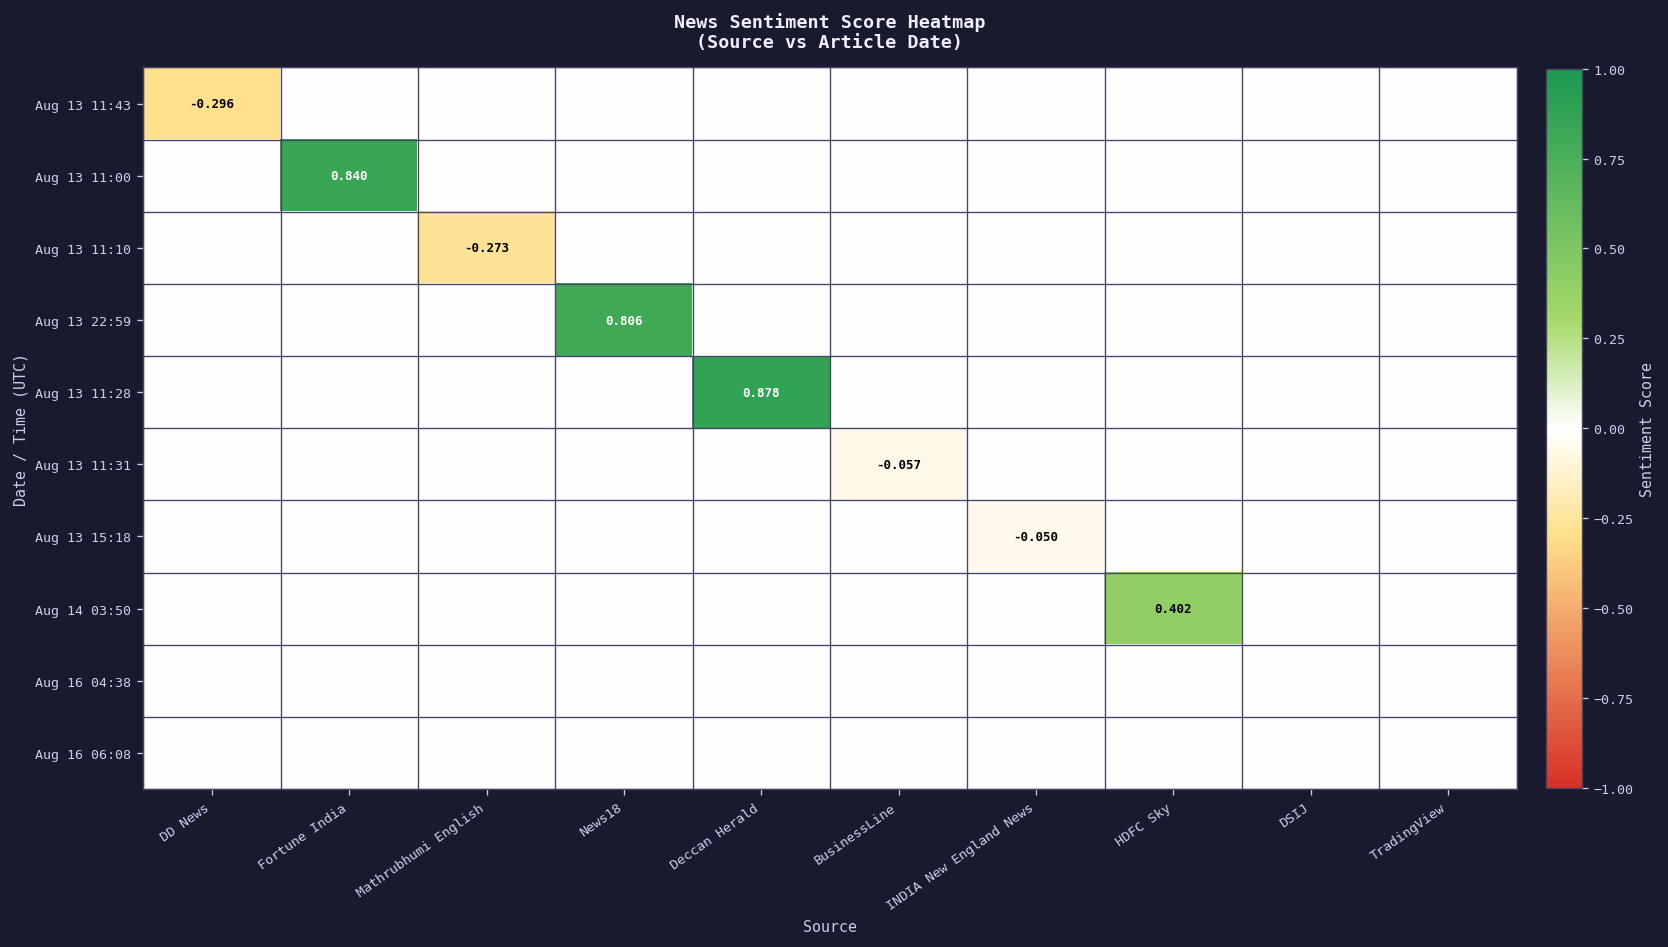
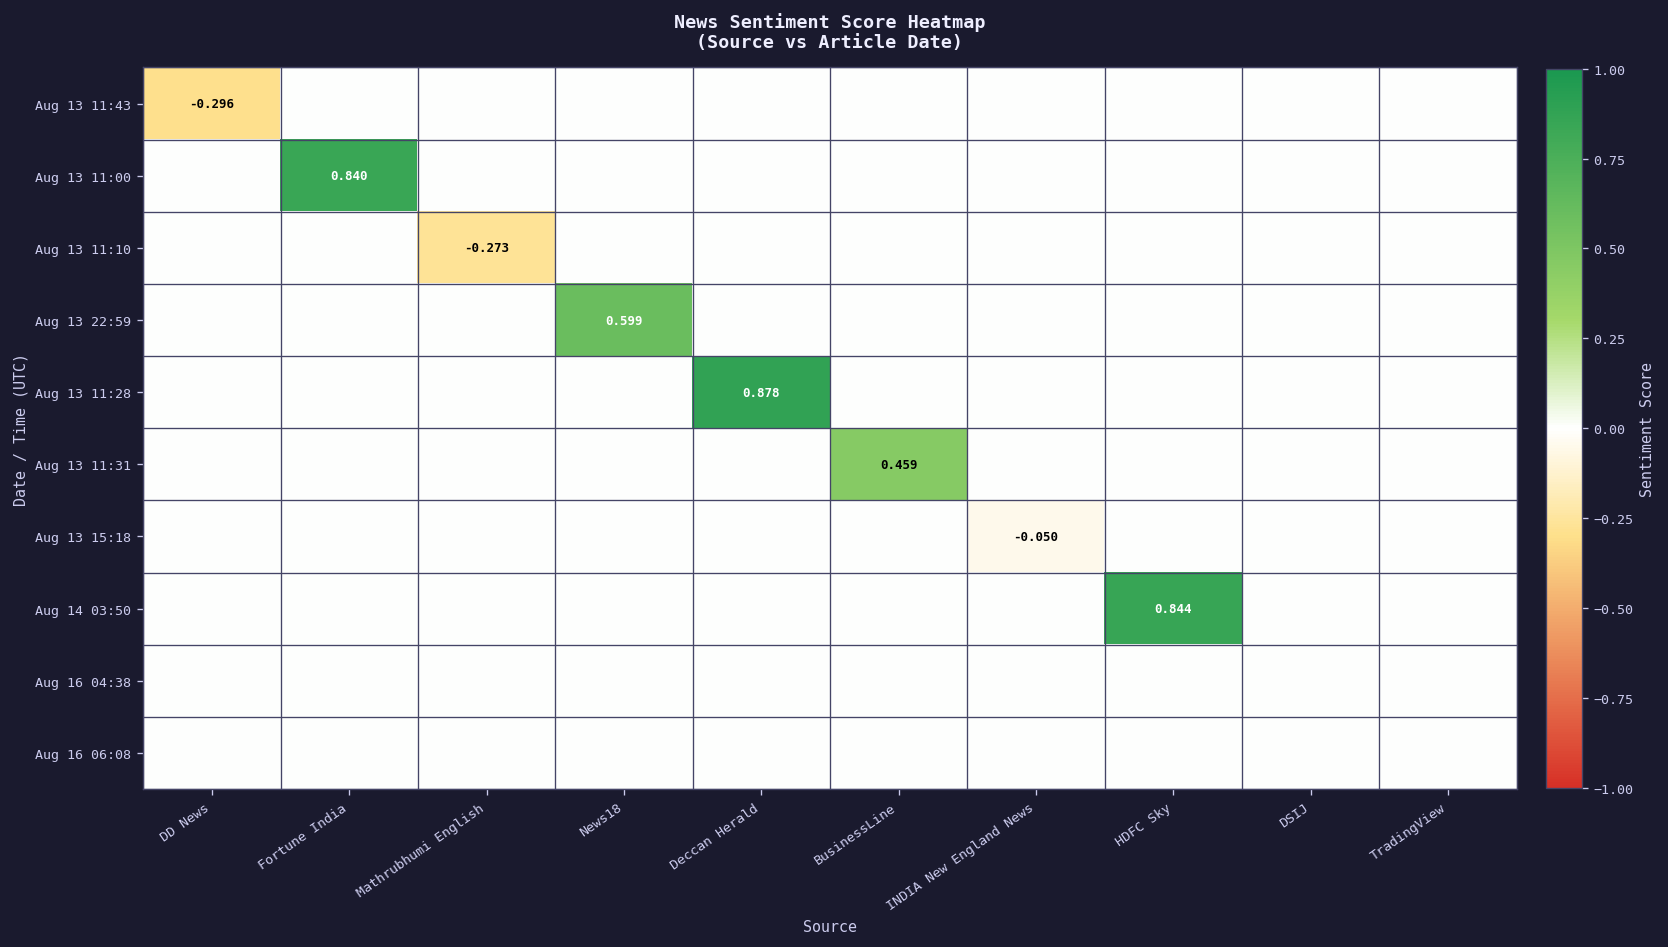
Aug 13 22:59, News18: 0.806 -> 0.599
Aug 13 11:31, BusinessLine: -0.057 -> 0.459
Aug 14 03:50, HDFC Sky: 0.402 -> 0.844
